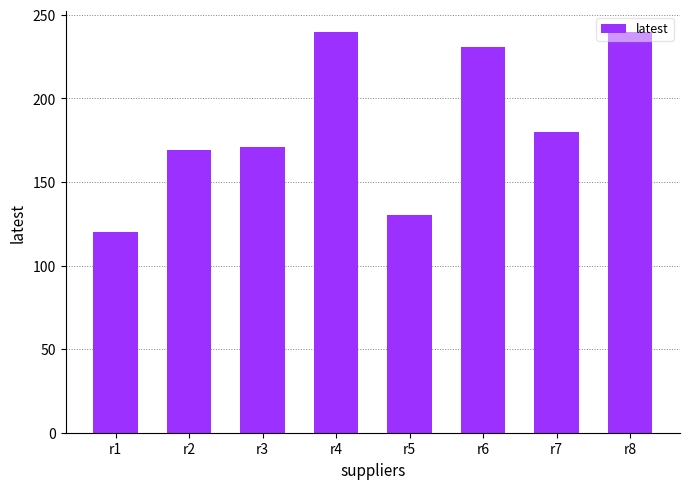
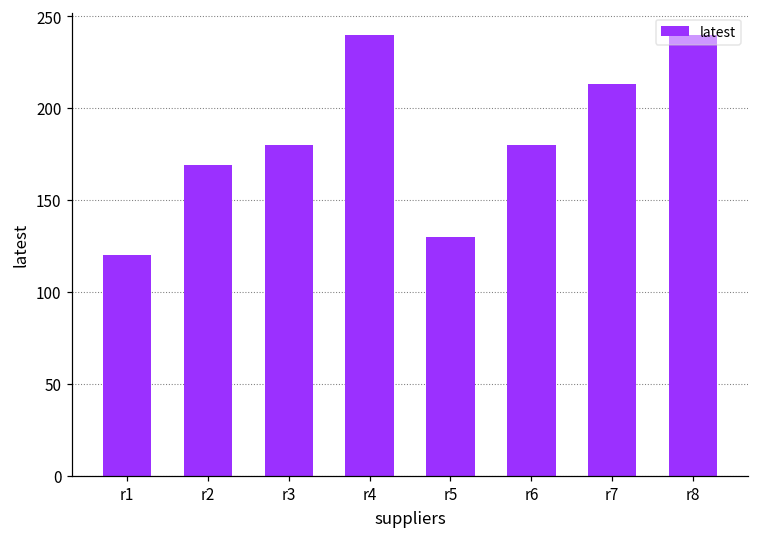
r3: 171 -> 180
r6: 231 -> 180
r7: 180 -> 213
